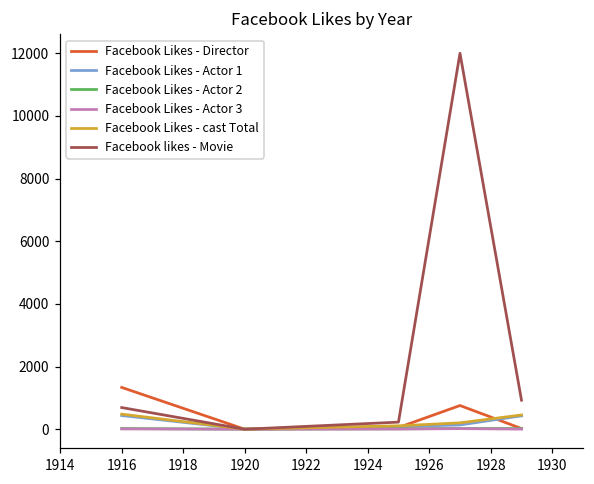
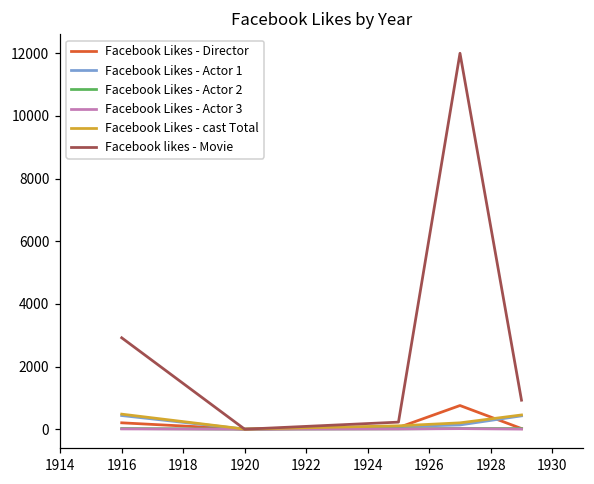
Facebook Likes - Director, 1916: 1300 -> 200
Facebook likes - Movie, 1916: 700 -> 2900
